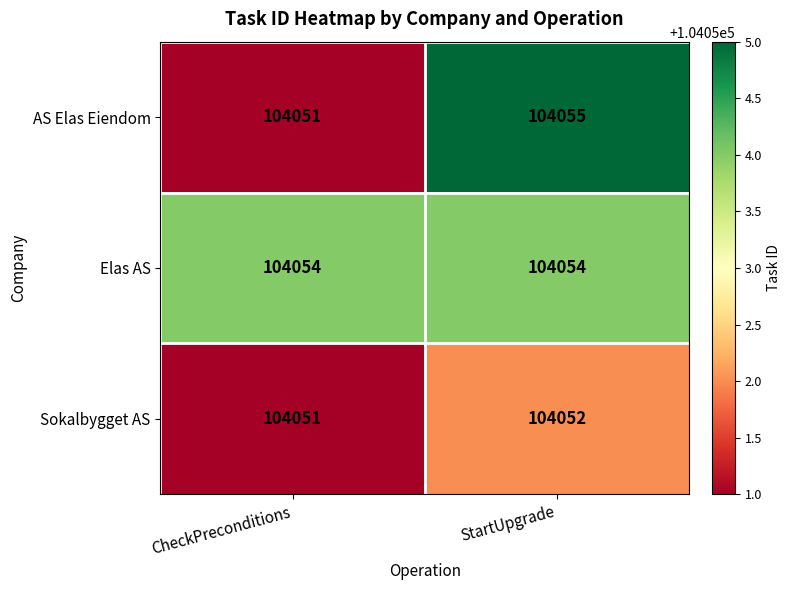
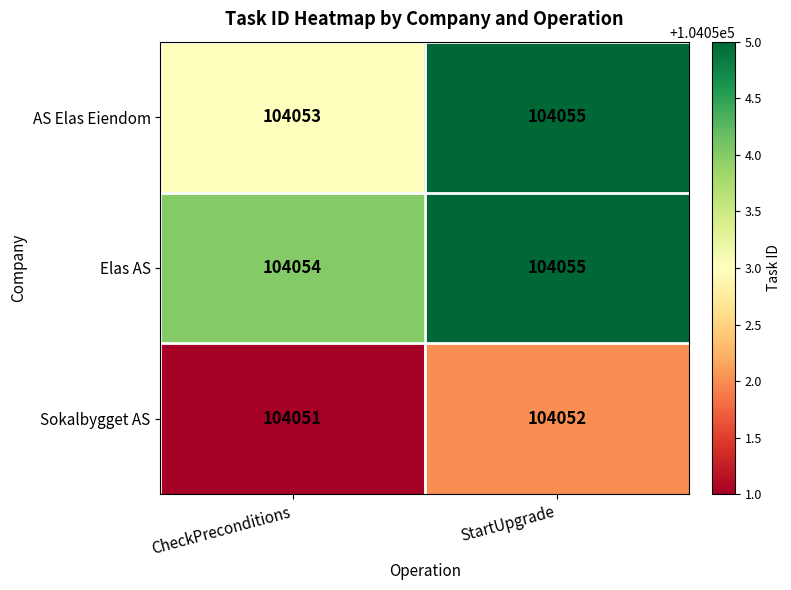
AS Elas Eiendom, CheckPreconditions: 104051 -> 104053
Elas AS, StartUpgrade: 104054 -> 104055
